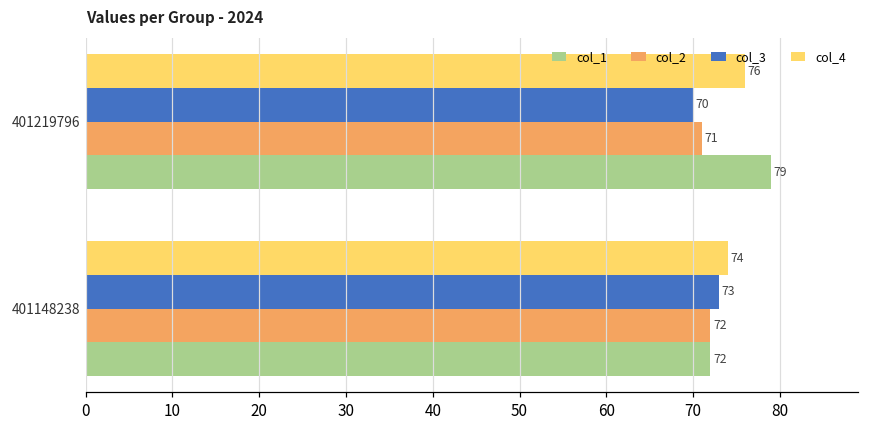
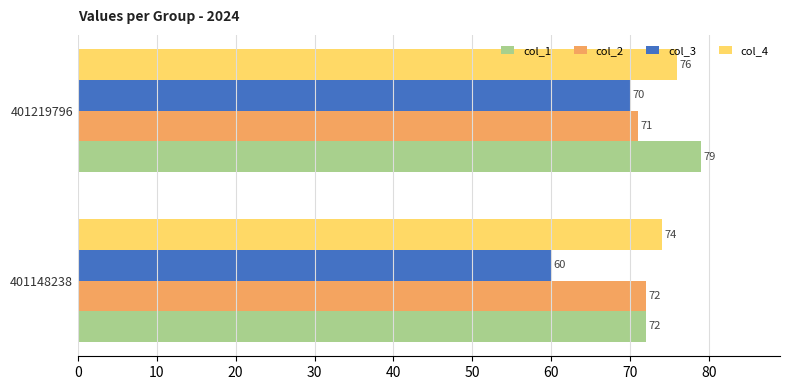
col_3, 401148238: 73 -> 60
